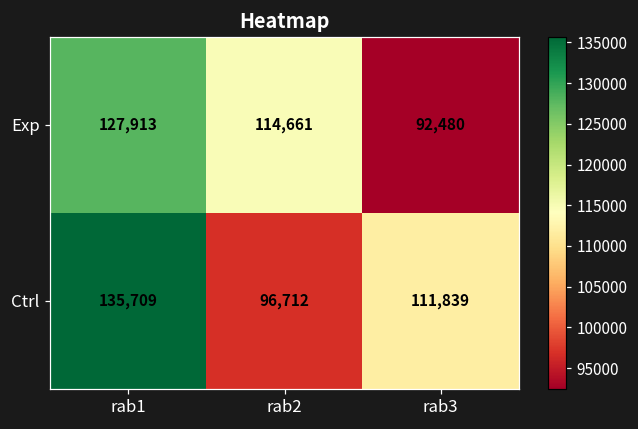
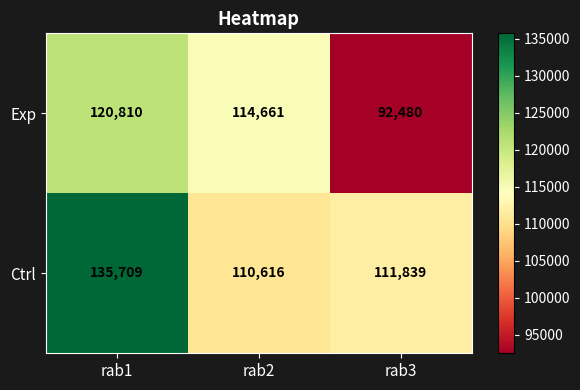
Exp, rab1: 127,913 -> 120,810
Ctrl, rab2: 96,712 -> 110,616
